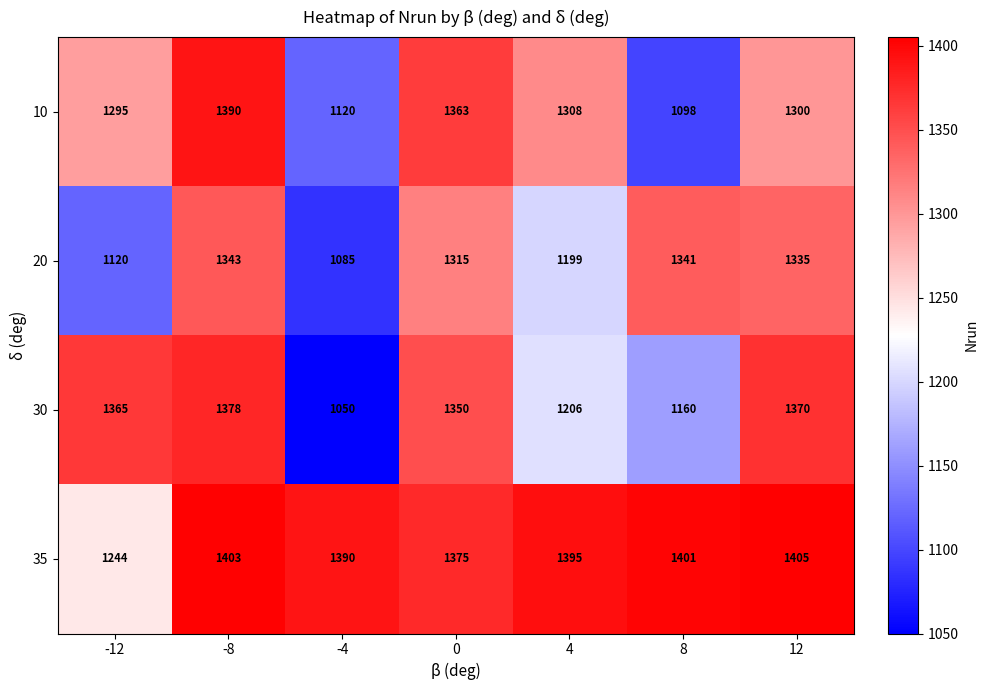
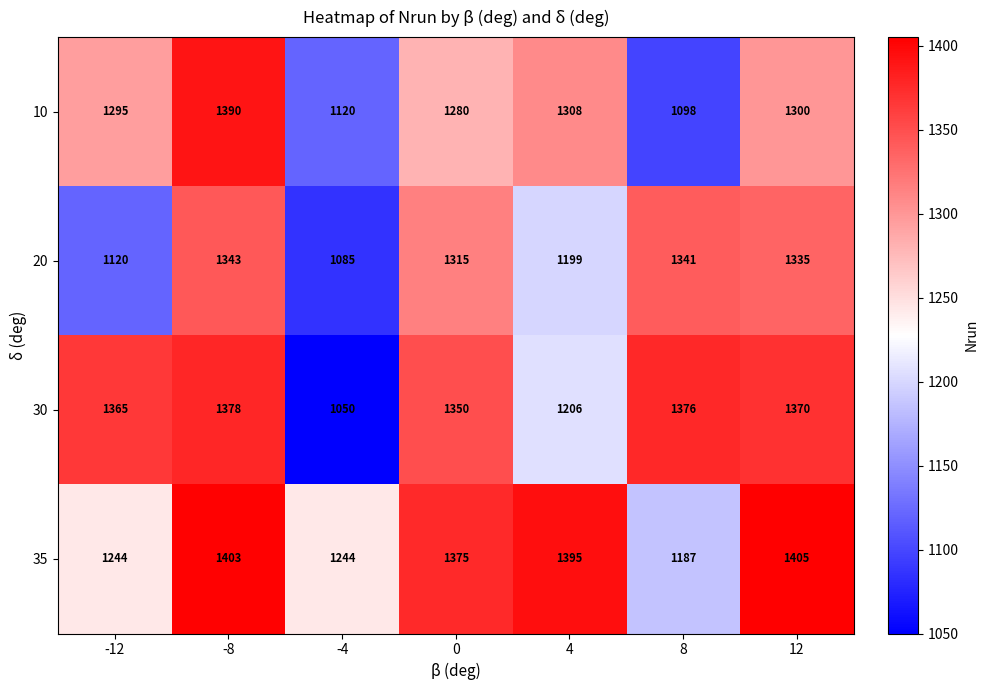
10, 0: 1363 -> 1280
30, 8: 1160 -> 1376
35, -4: 1390 -> 1244
35, 8: 1401 -> 1187
